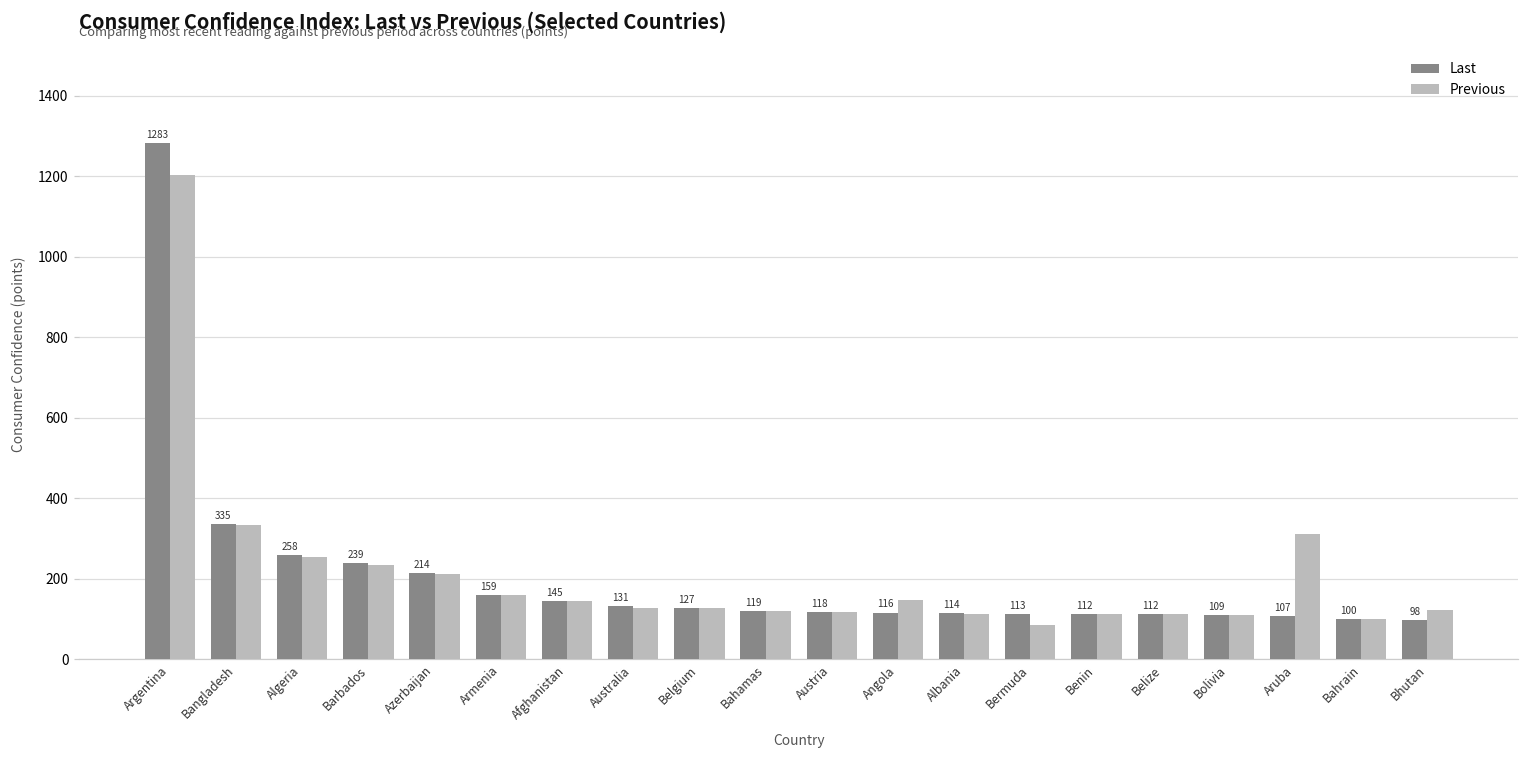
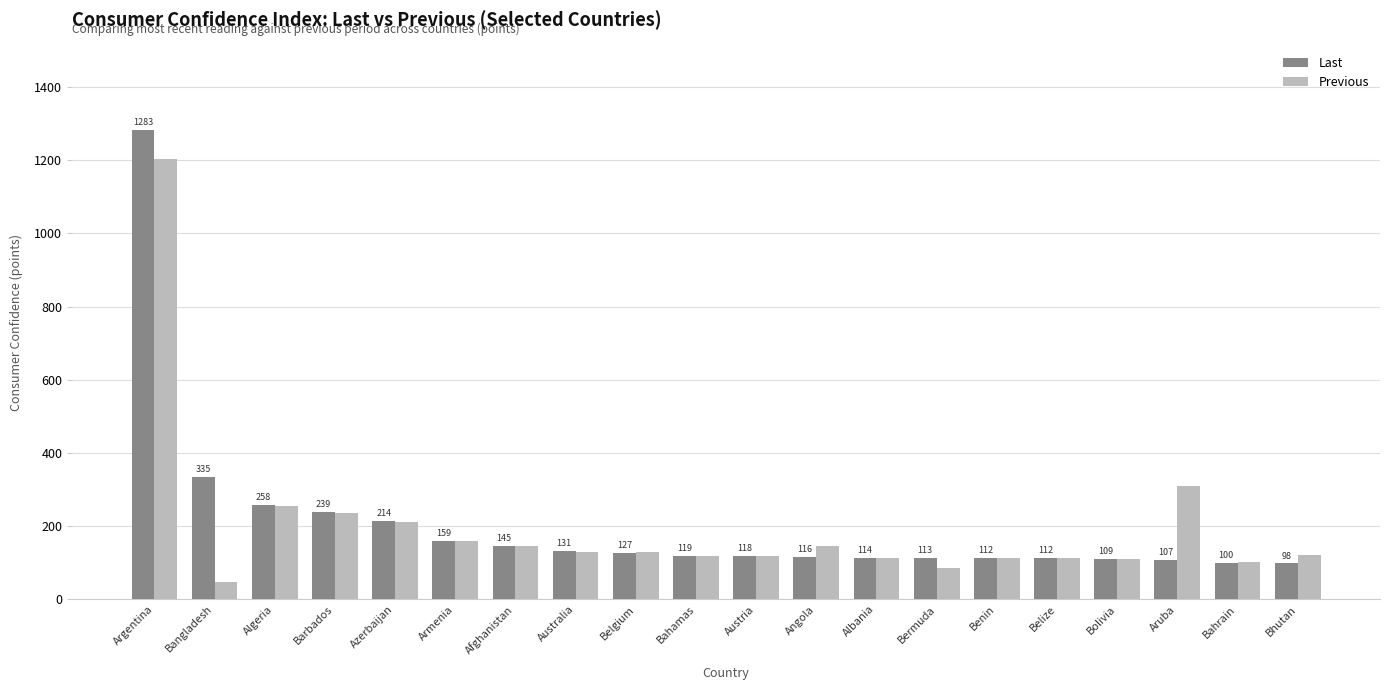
Previous, Bangladesh: 330 -> 50
